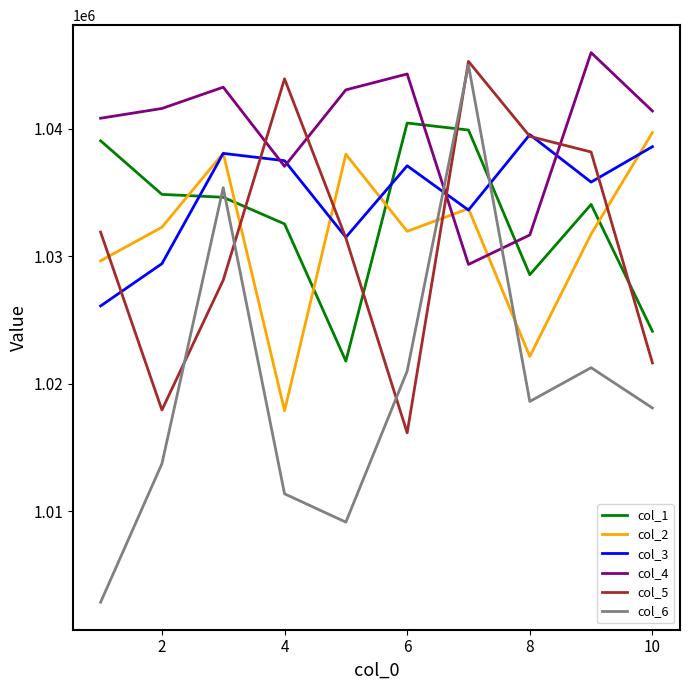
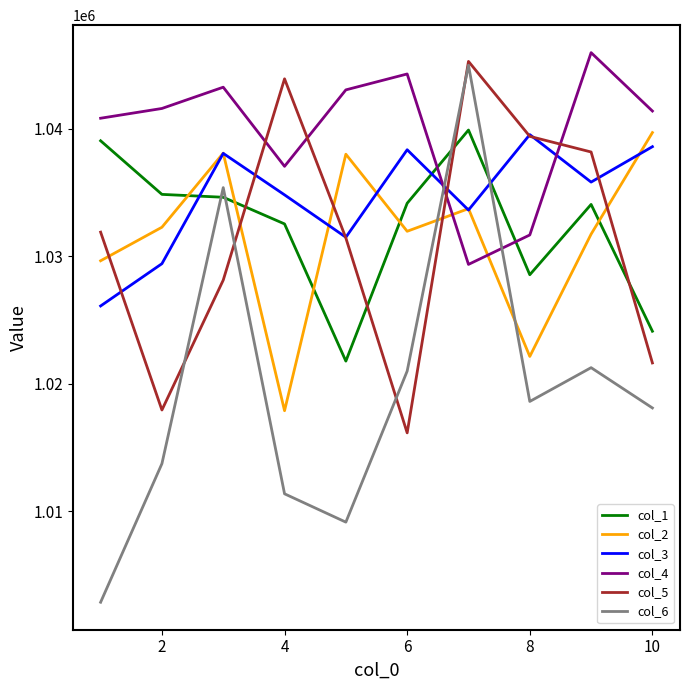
col_3, 4: 1037500 -> 1034800
col_1, 6: 1040400 -> 1034200
col_3, 6: 1037100 -> 1038300
